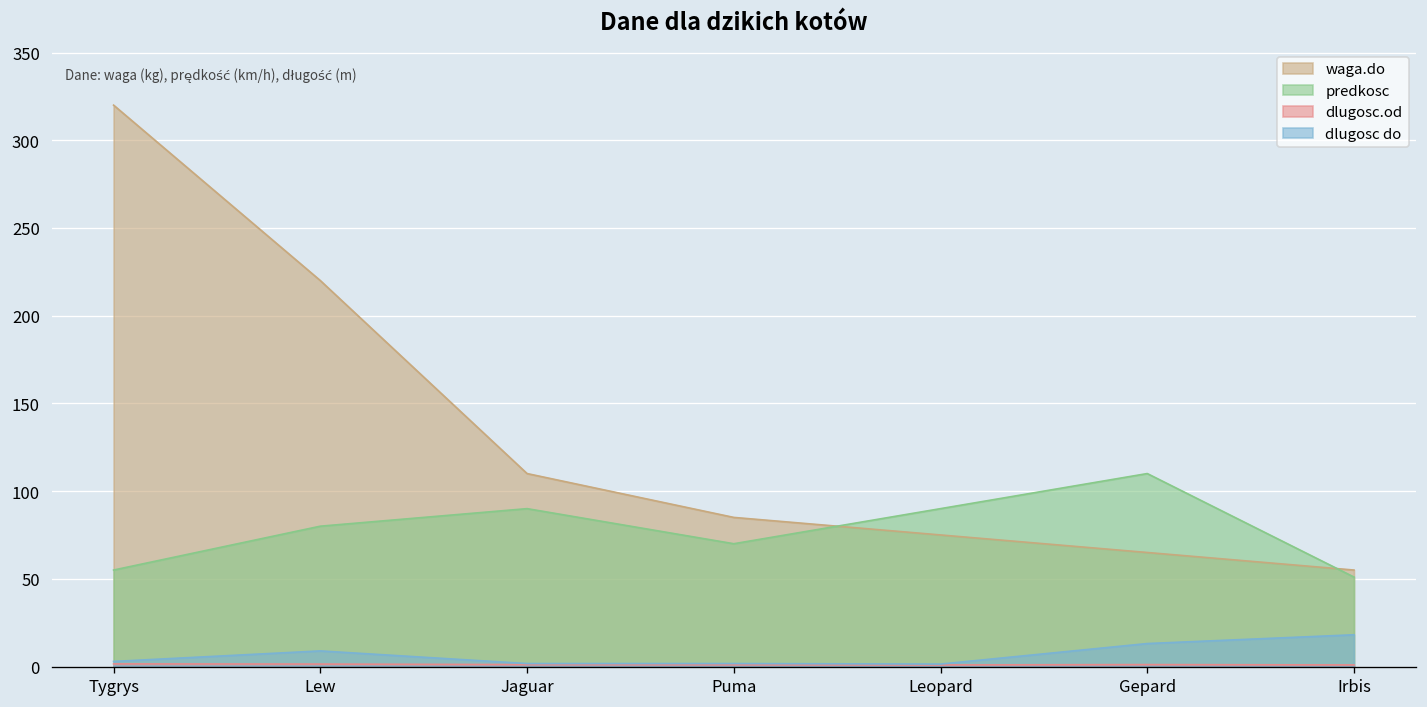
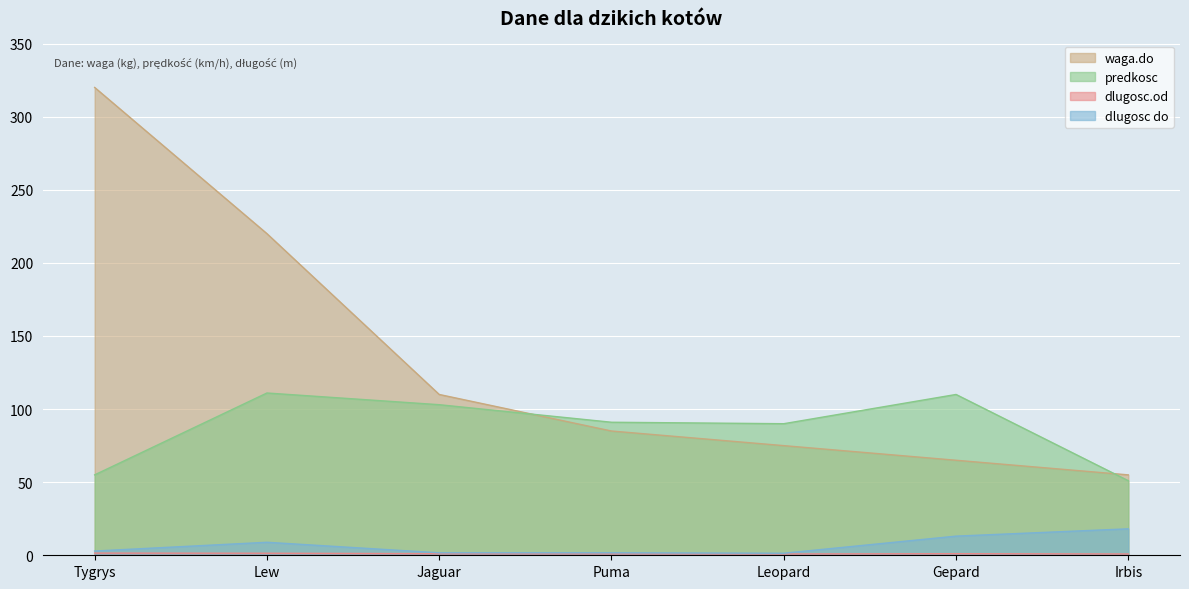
predkosc, Lew: 80 -> 111
predkosc, Jaguar: 90 -> 103
predkosc, Puma: 70 -> 91
